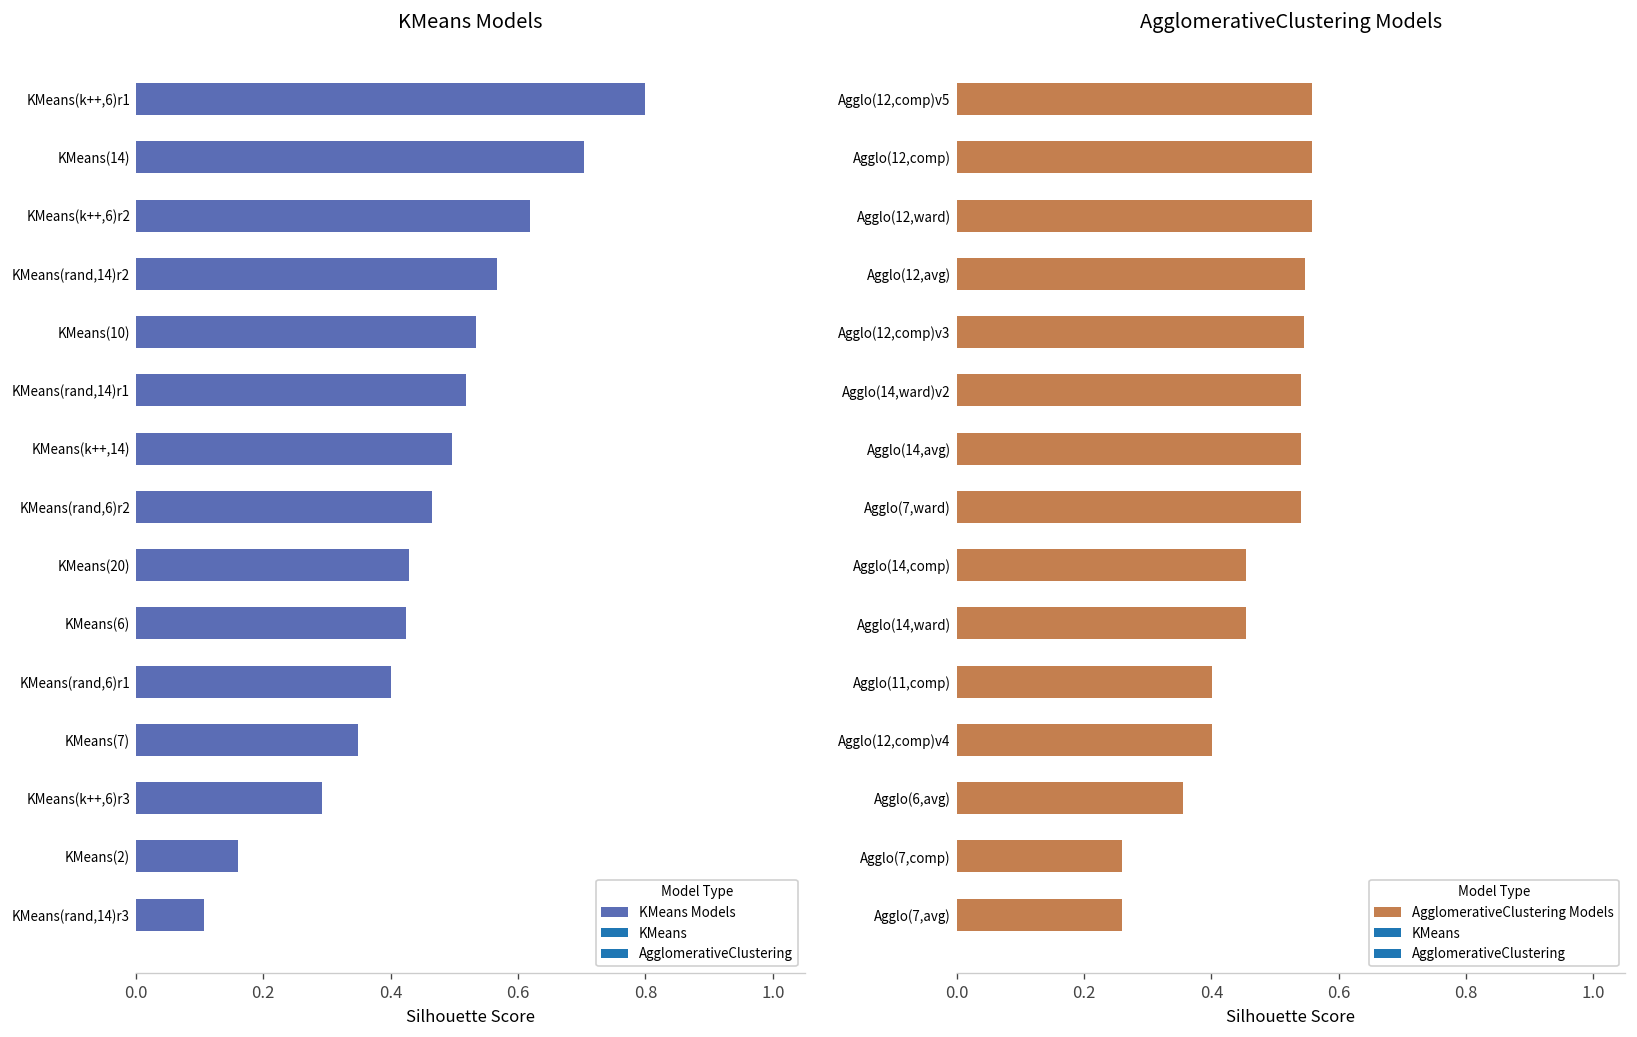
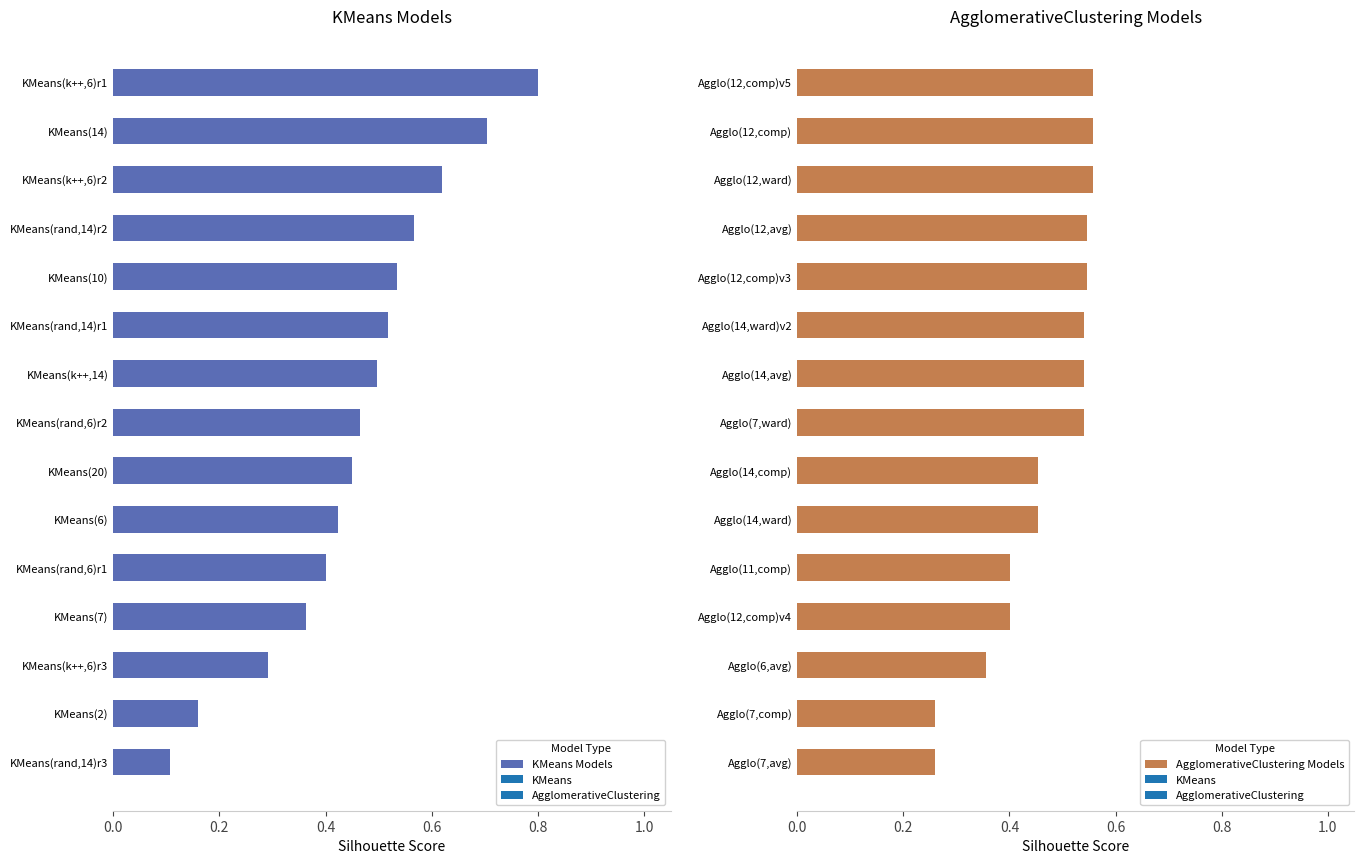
KMeans Models, KMeans(20): 0.43 -> 0.45
KMeans Models, KMeans(7): 0.35 -> 0.36
